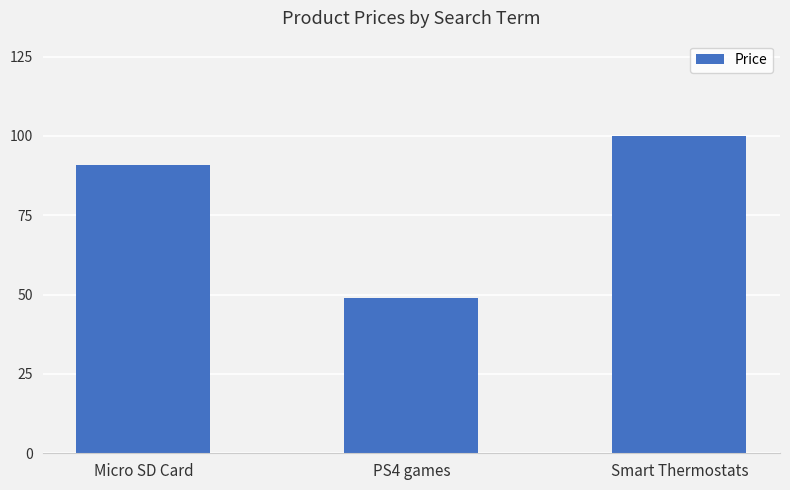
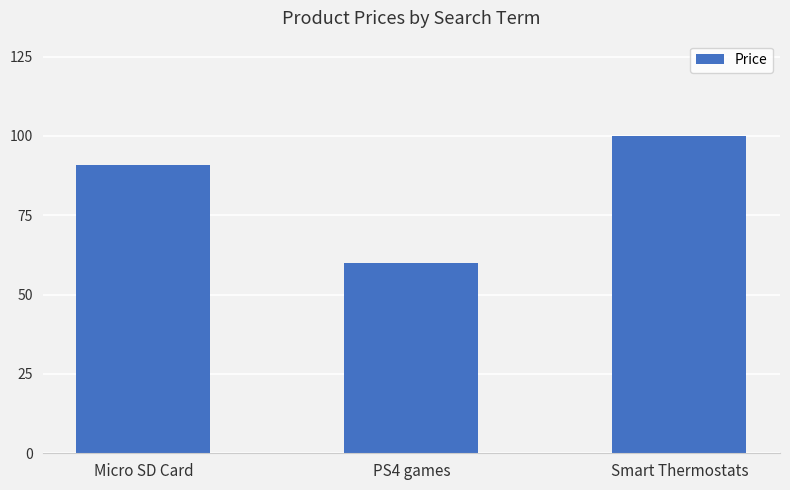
PS4 games: 49 -> 60
